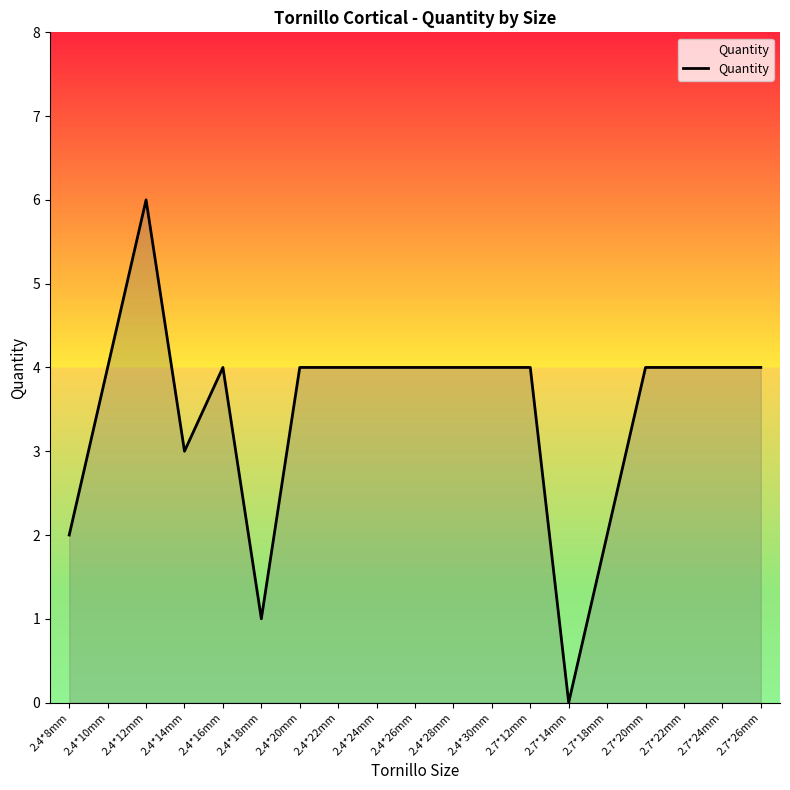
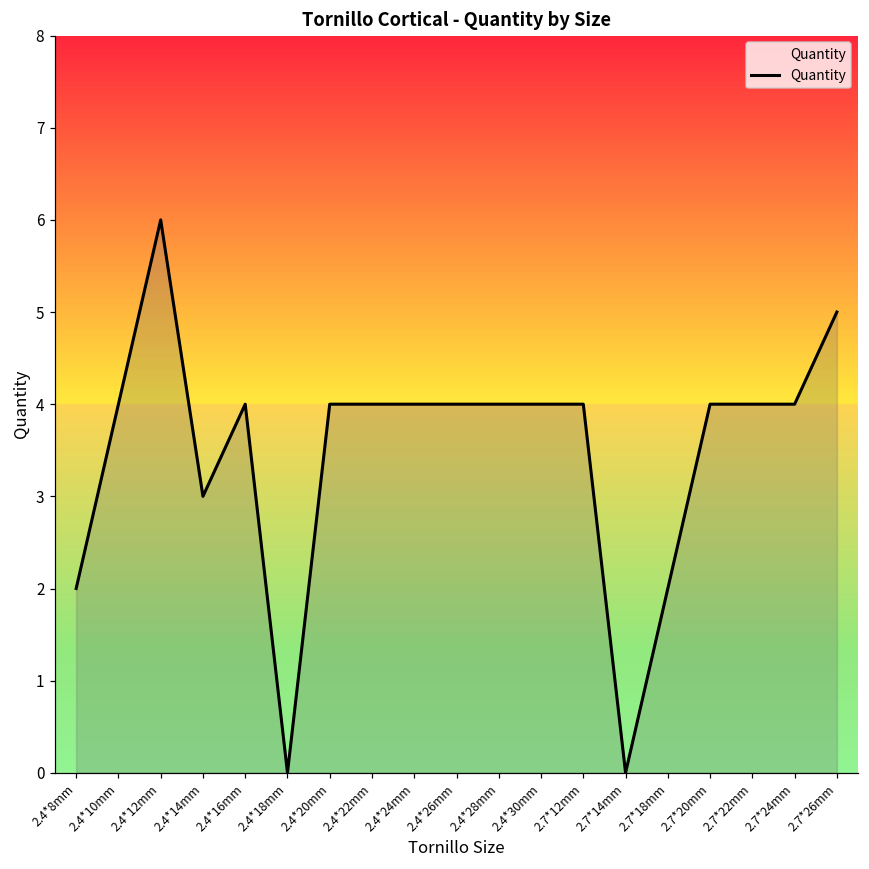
2.4*18mm: 1 -> 0
2.7*26mm: 4 -> 5
